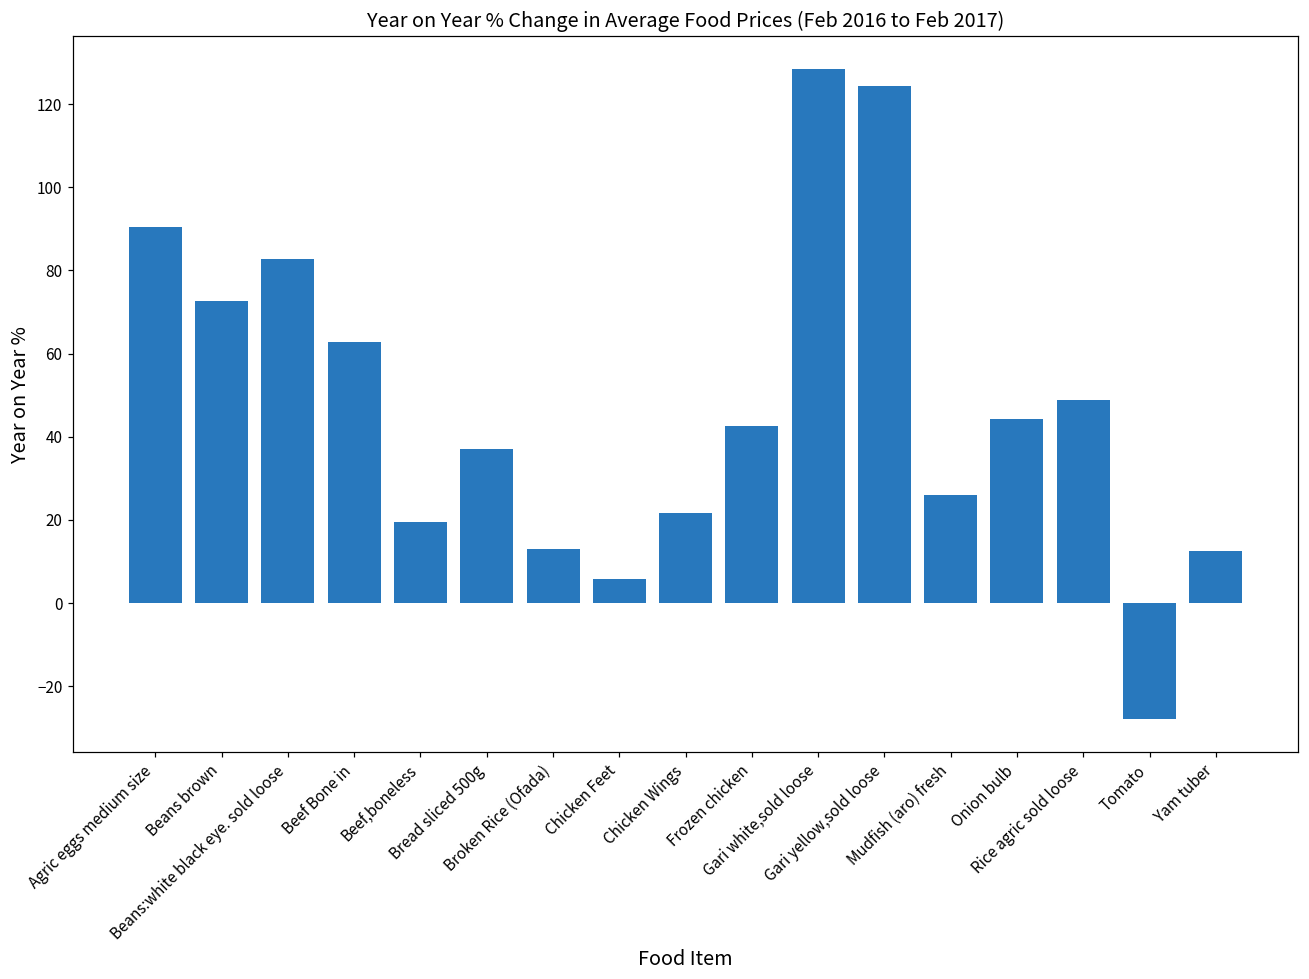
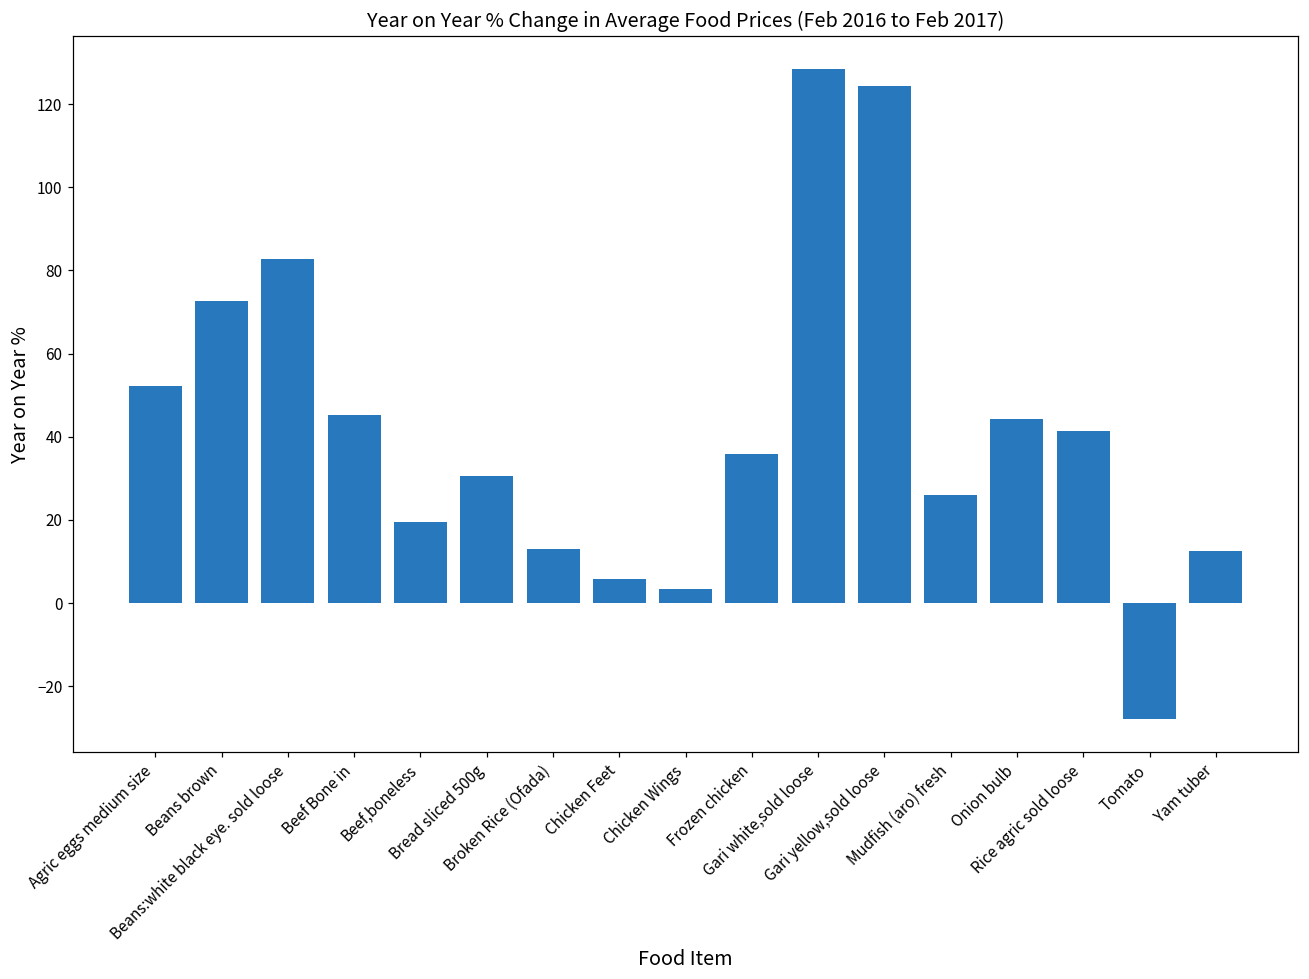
Agric eggs medium size: 91 -> 52
Beef Bone in: 63 -> 45
Bread sliced 500g: 37 -> 31
Chicken Wings: 22 -> 3
Frozen chicken: 43 -> 36
Rice agric sold loose: 49 -> 41
